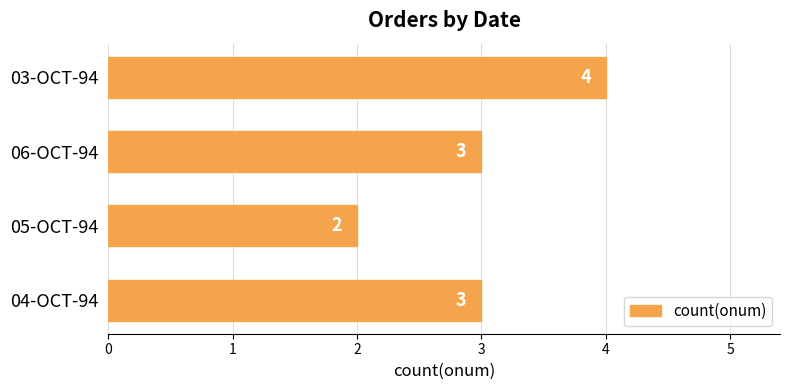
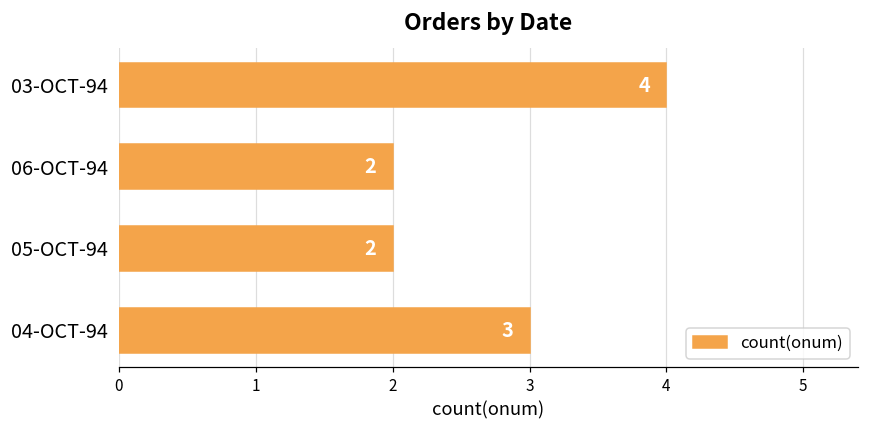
06-OCT-94: 3 -> 2
